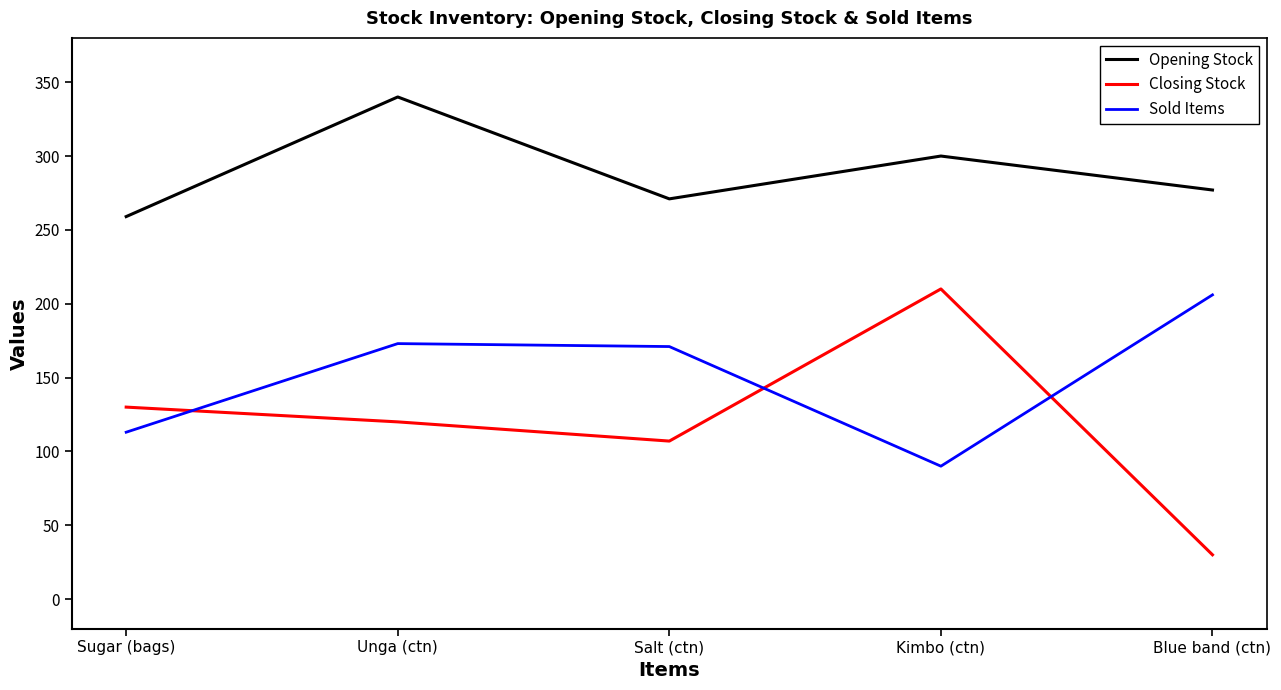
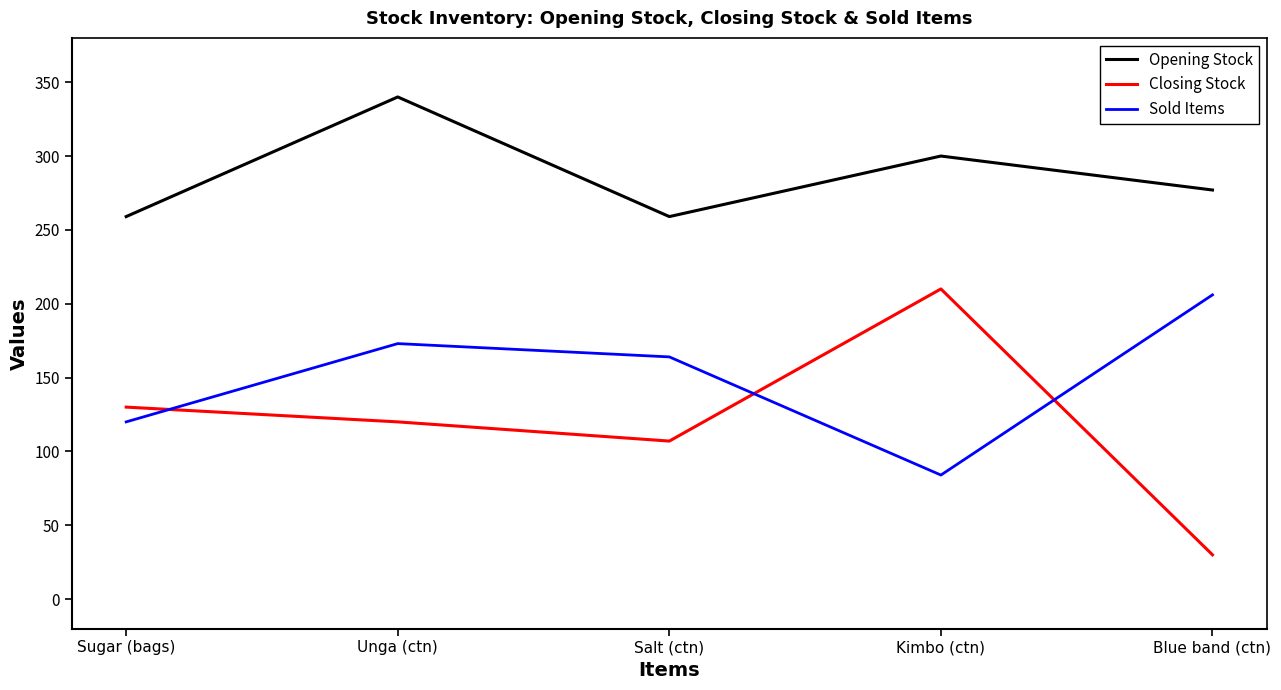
Sold Items, Sugar (bags): 113 -> 120
Opening Stock, Salt (ctn): 271 -> 259
Sold Items, Salt (ctn): 171 -> 164
Sold Items, Kimbo (ctn): 90 -> 84
